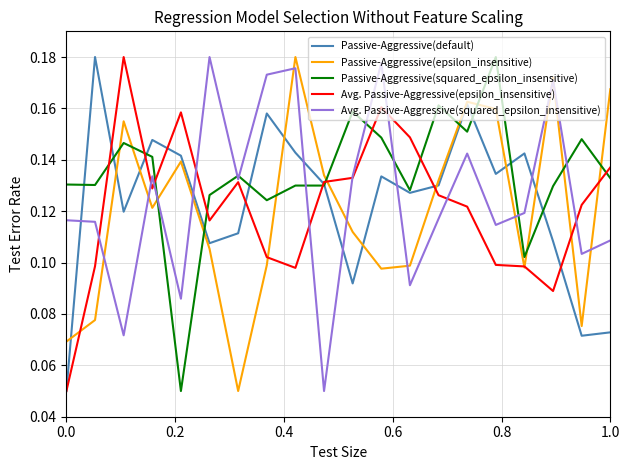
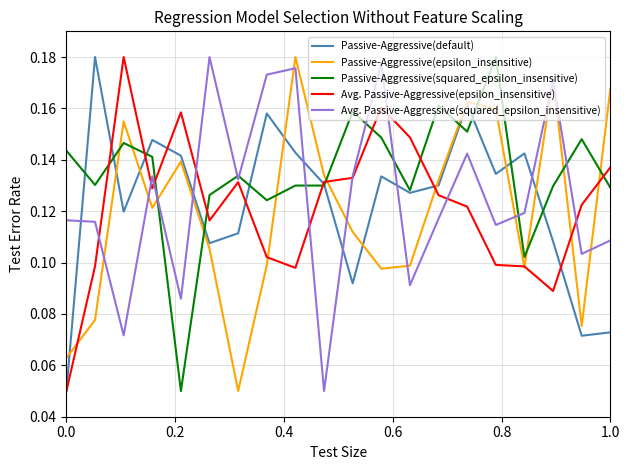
Passive-Aggressive(epsilon_insensitive), 0.0: 0.069 -> 0.063
Passive-Aggressive(squared_epsilon_insensitive), 0.0: 0.130 -> 0.144
Passive-Aggressive(squared_epsilon_insensitive), 1.0: 0.133 -> 0.129
